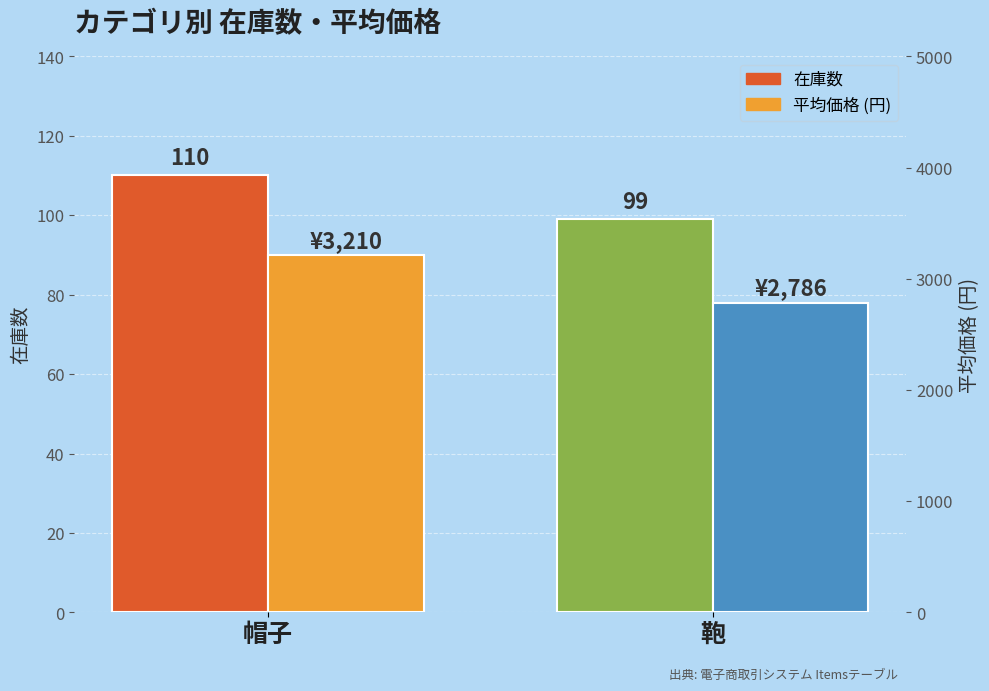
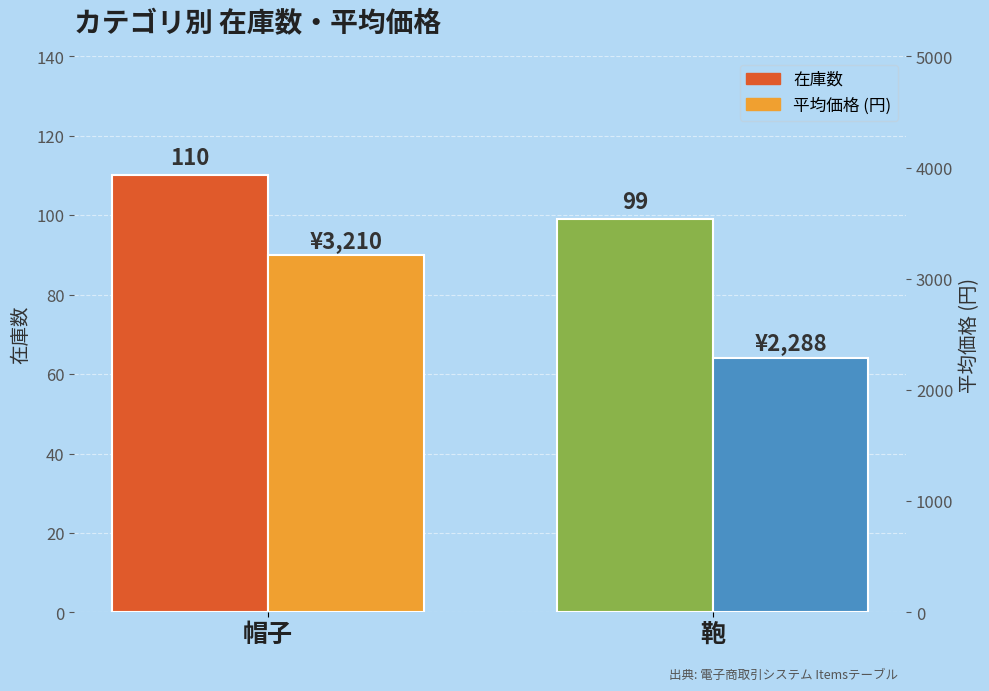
平均価格 (円), 鞄: ¥2,786 -> ¥2,288
